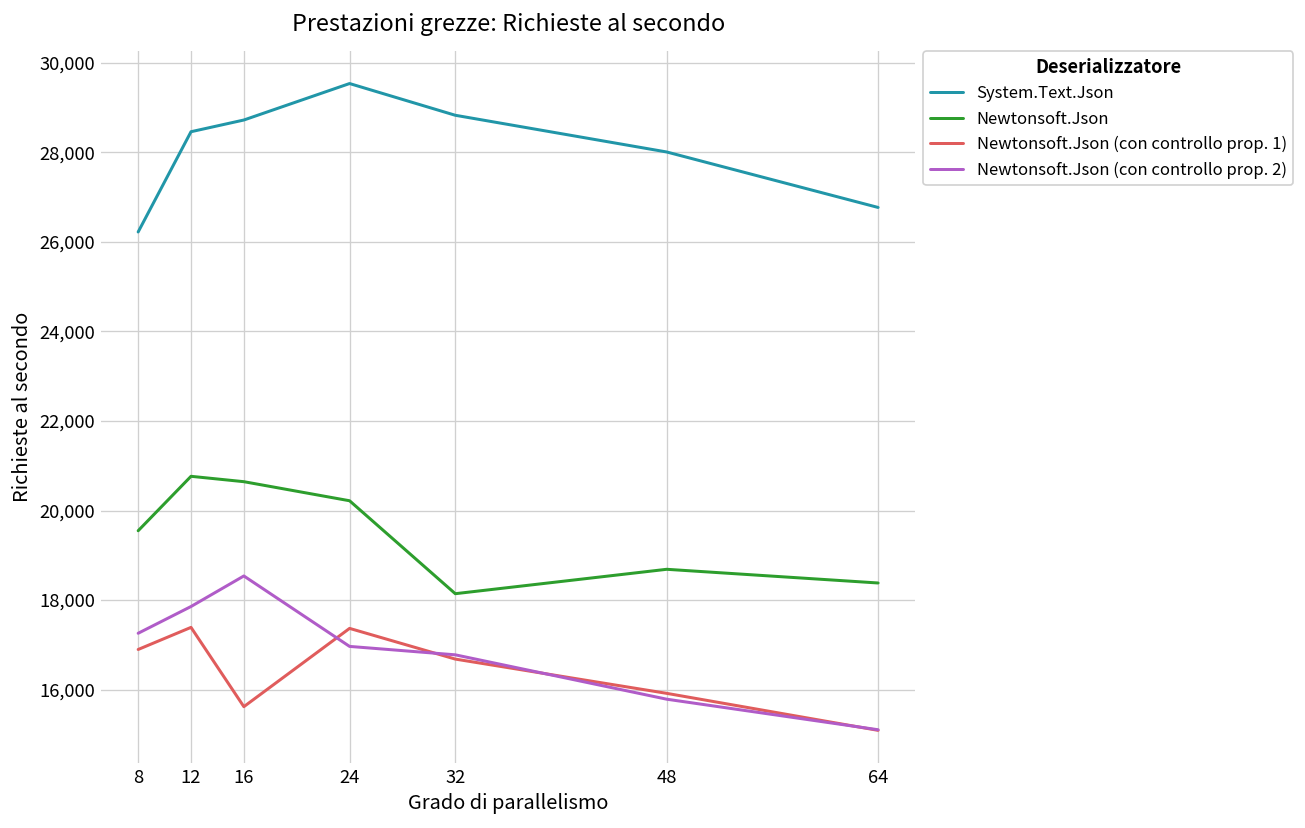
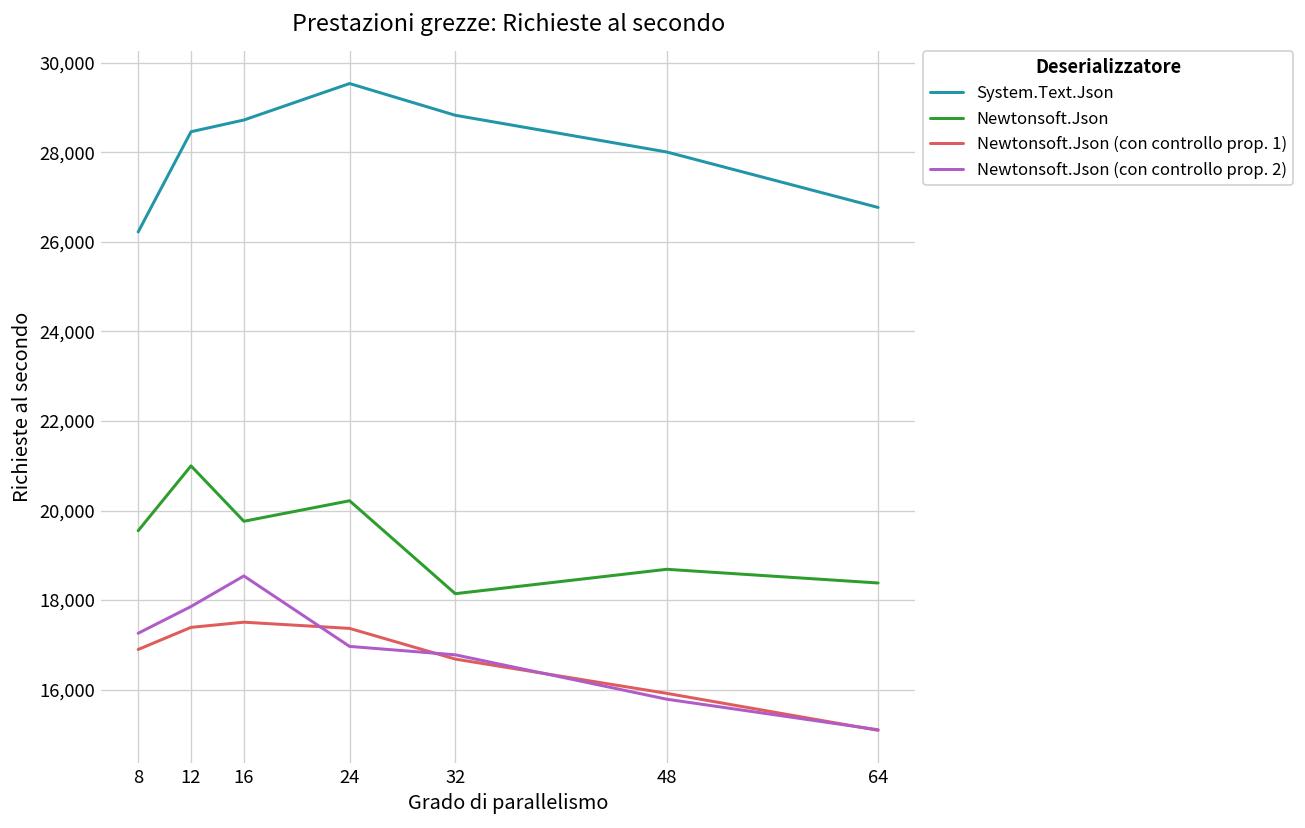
Newtonsoft.Json, 12: 20,800 -> 21,000
Newtonsoft.Json, 16: 20,600 -> 19,800
Newtonsoft.Json (con controllo prop. 1), 16: 15,600 -> 17,500
